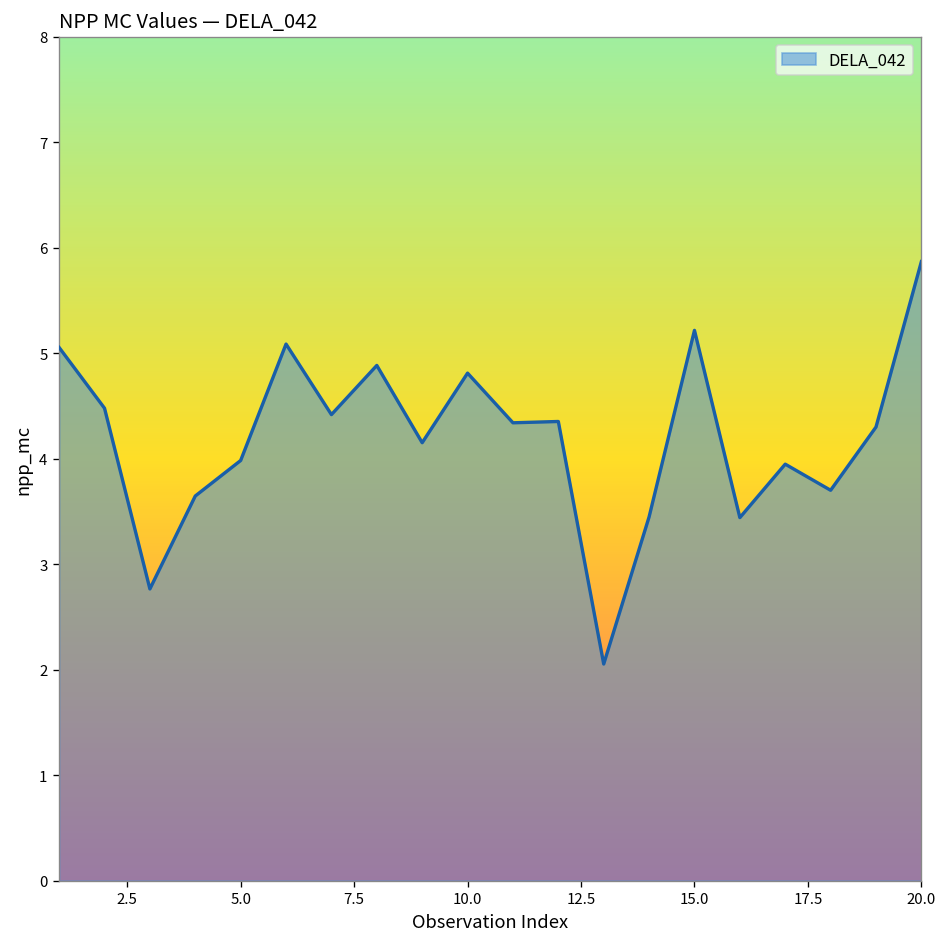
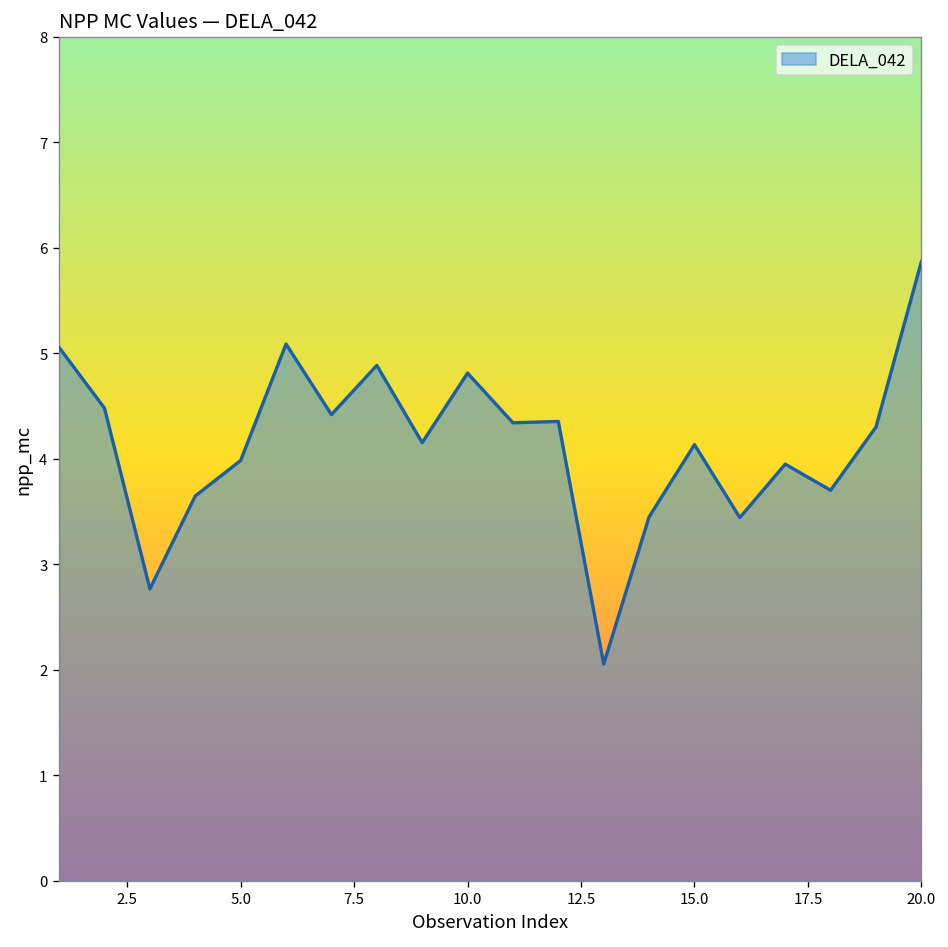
15.0: 5.2 -> 4.1
